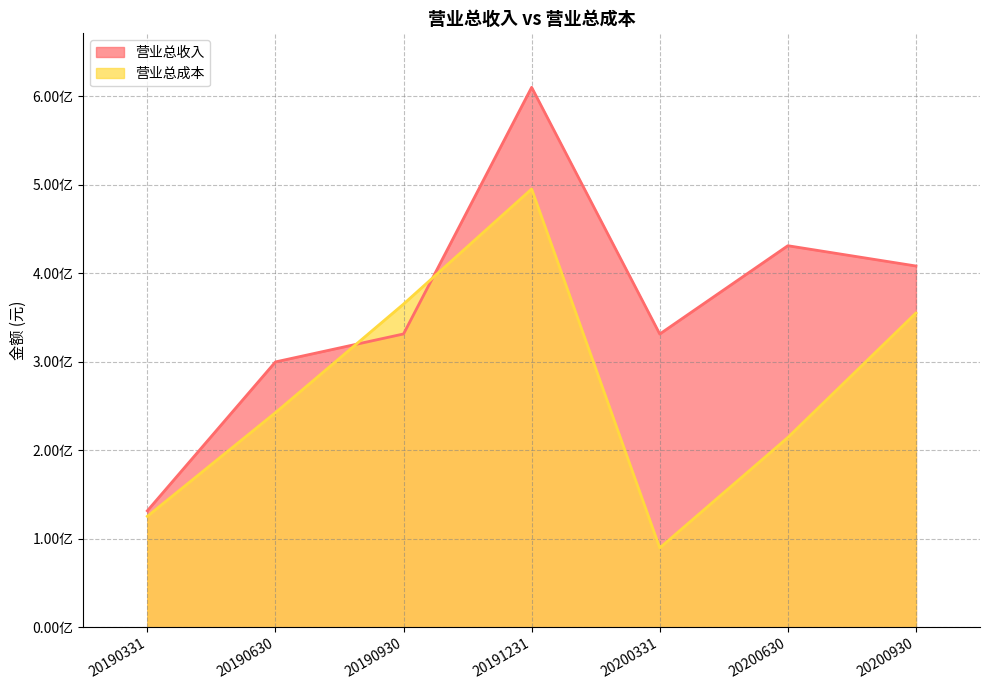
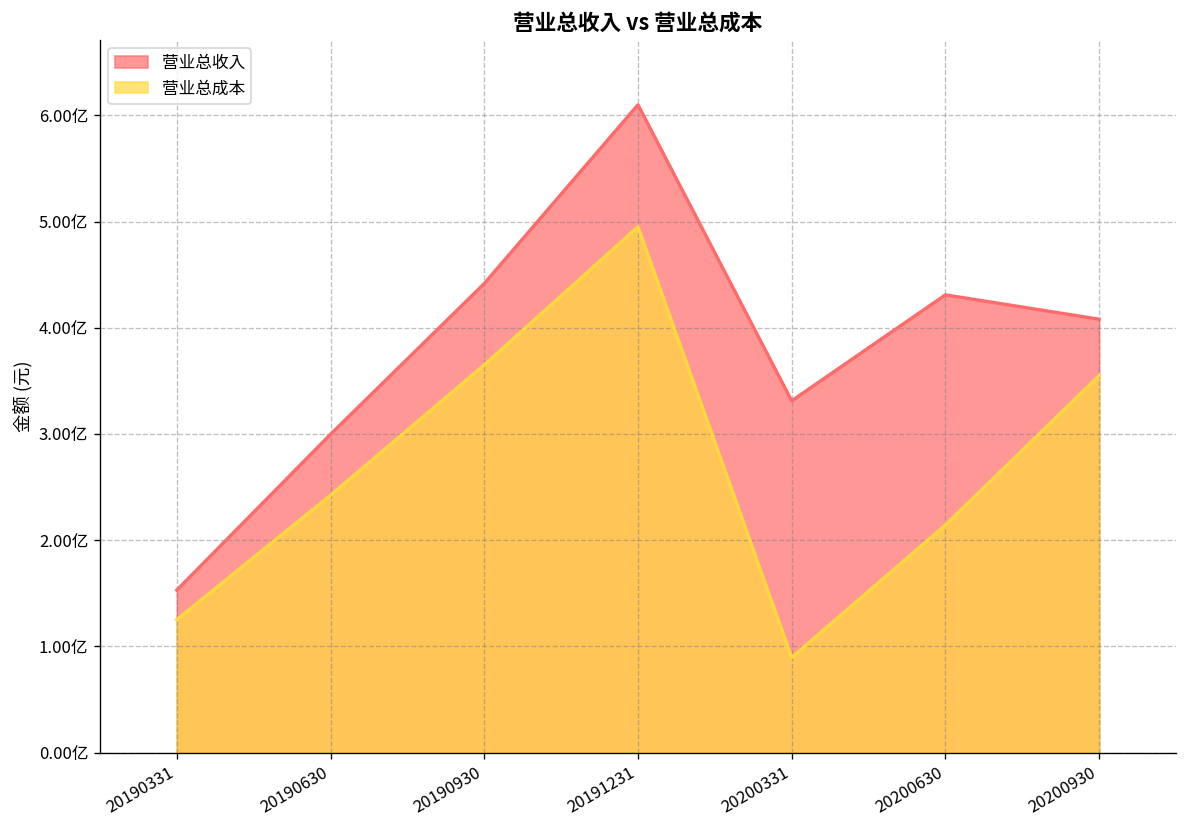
营业总收入, 20190331: 1.3亿 -> 1.5亿
营业总收入, 20190930: 3.3亿 -> 4.4亿
